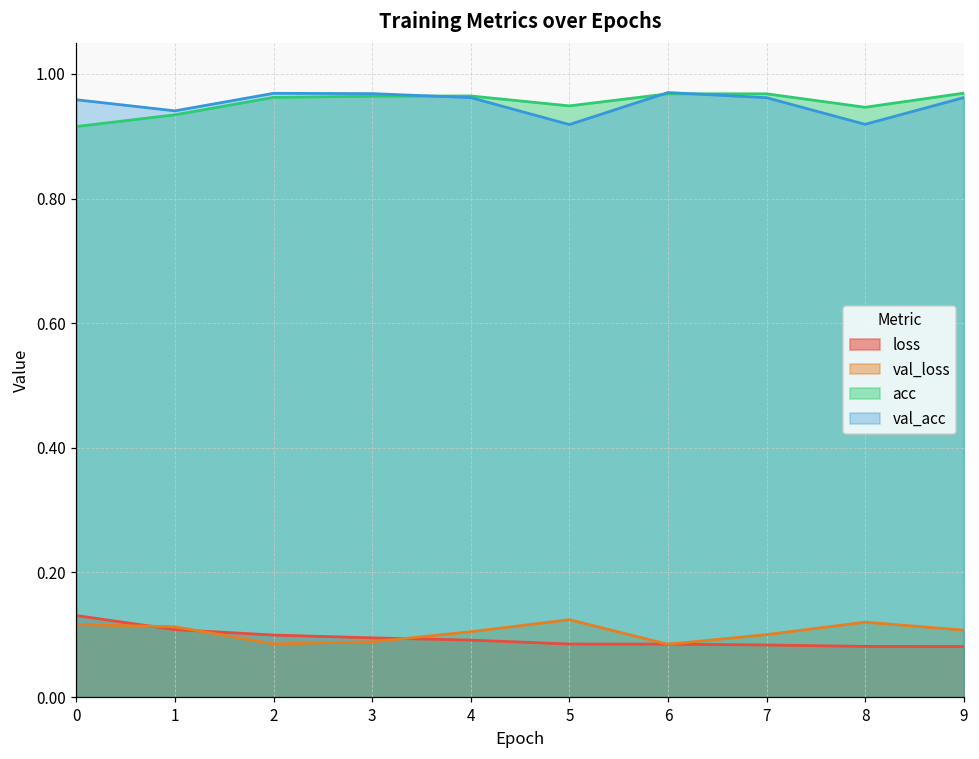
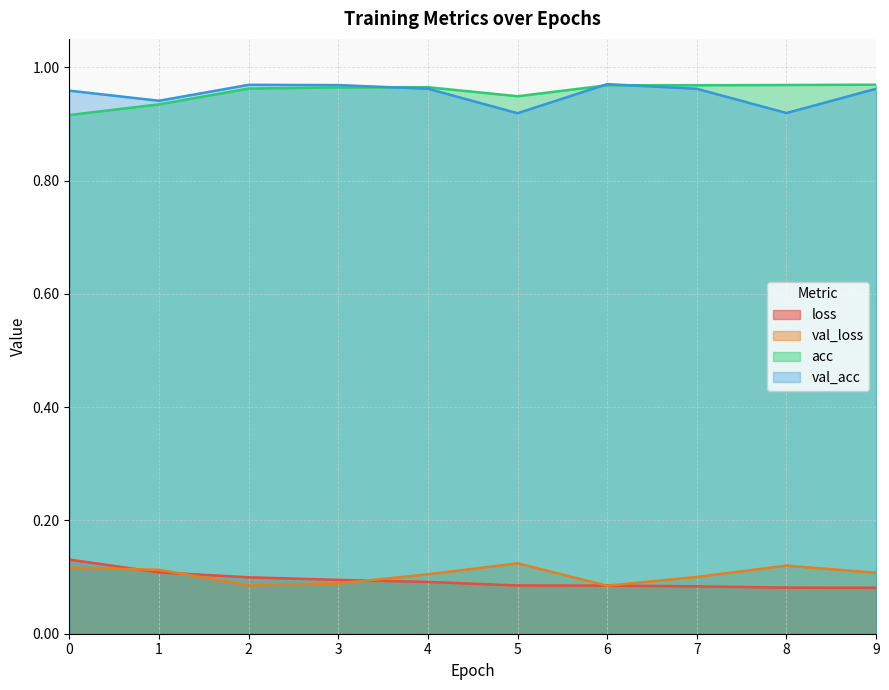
acc, 8: 0.95 -> 0.97
